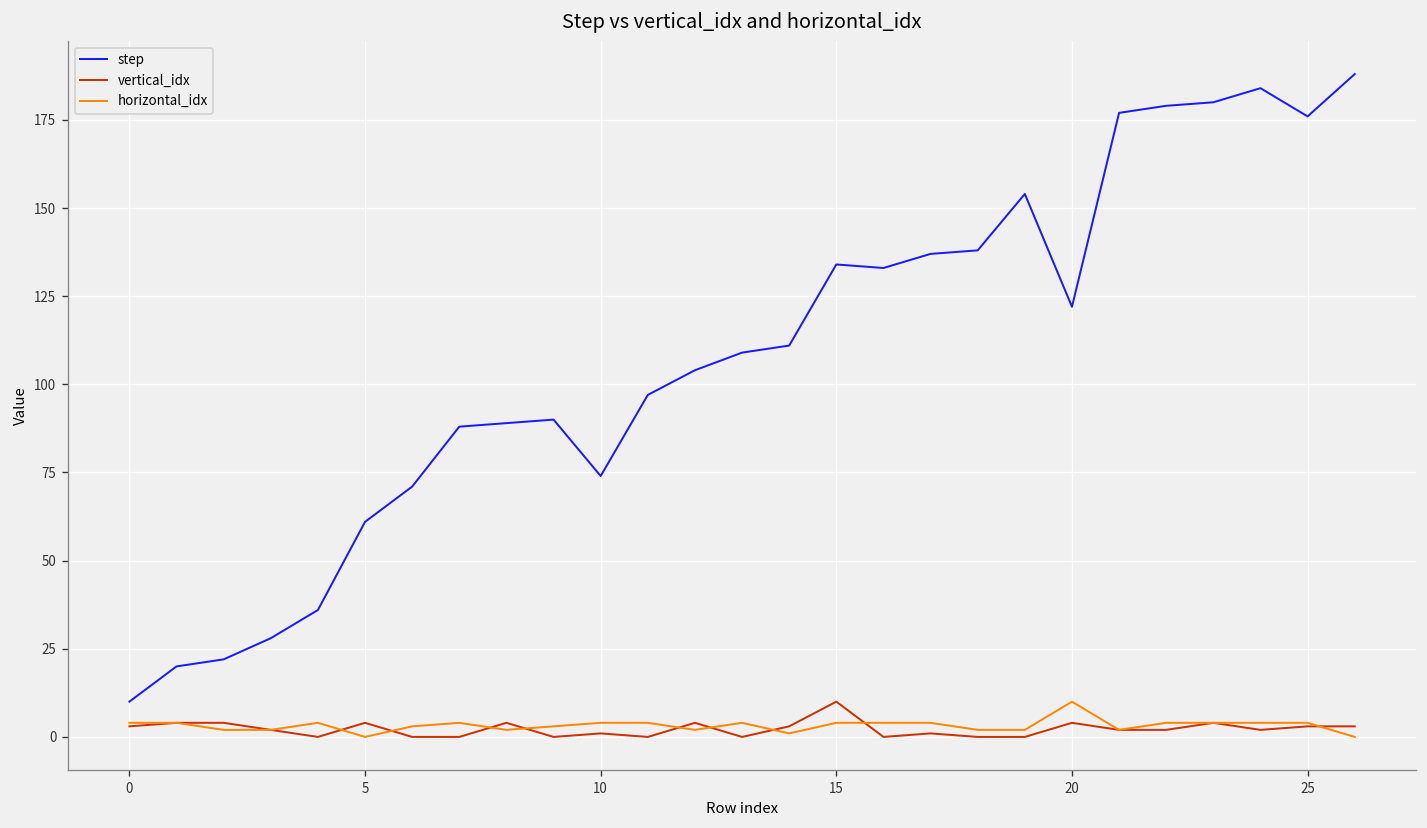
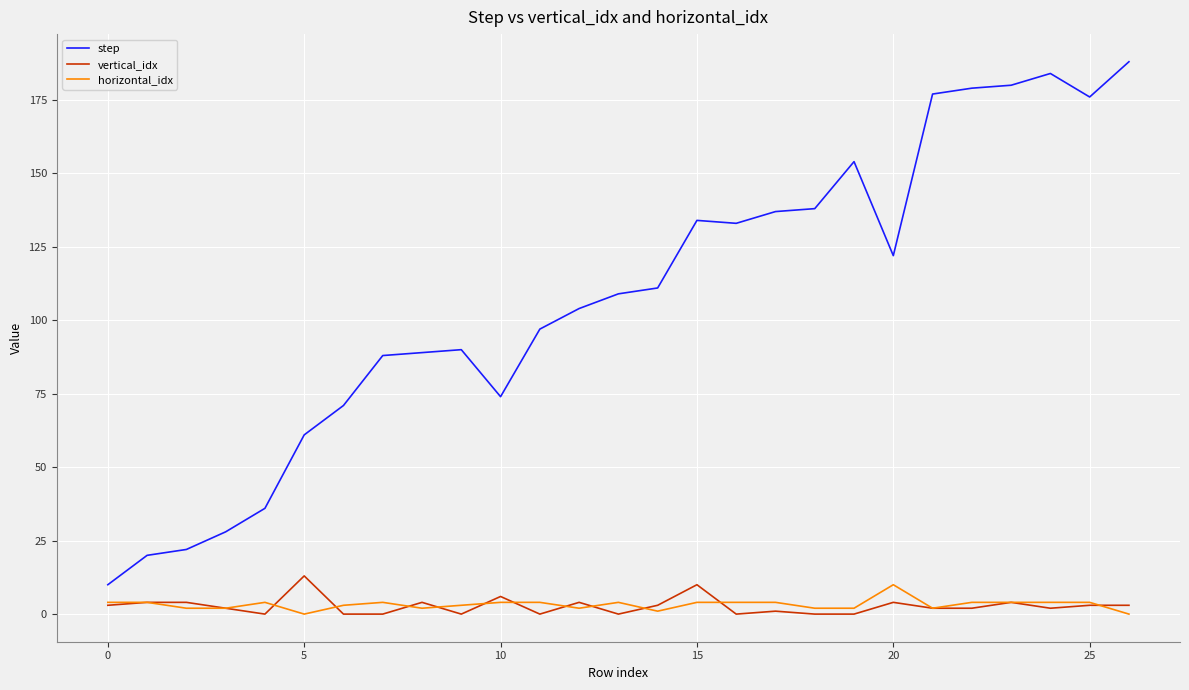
vertical_idx, 5: 4 -> 13
vertical_idx, 10: 1 -> 6
